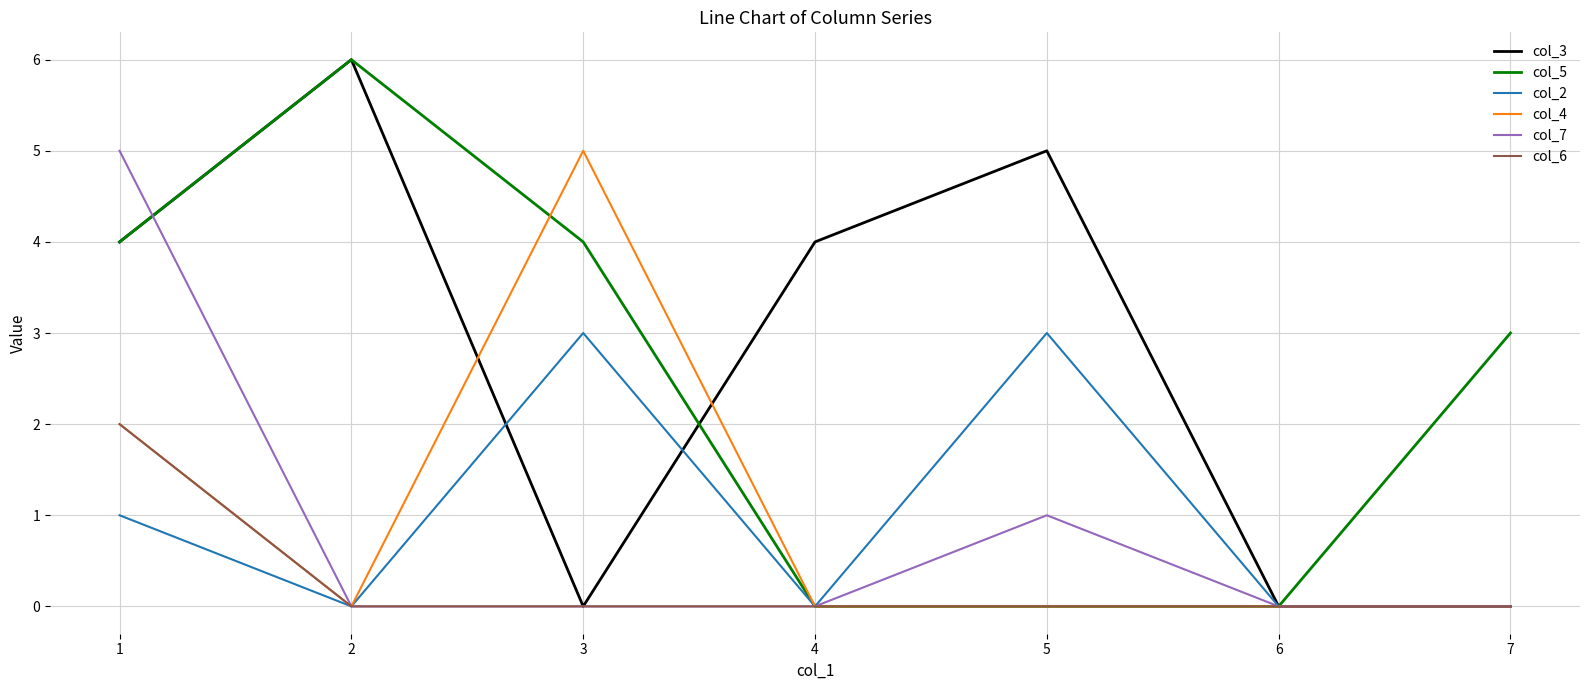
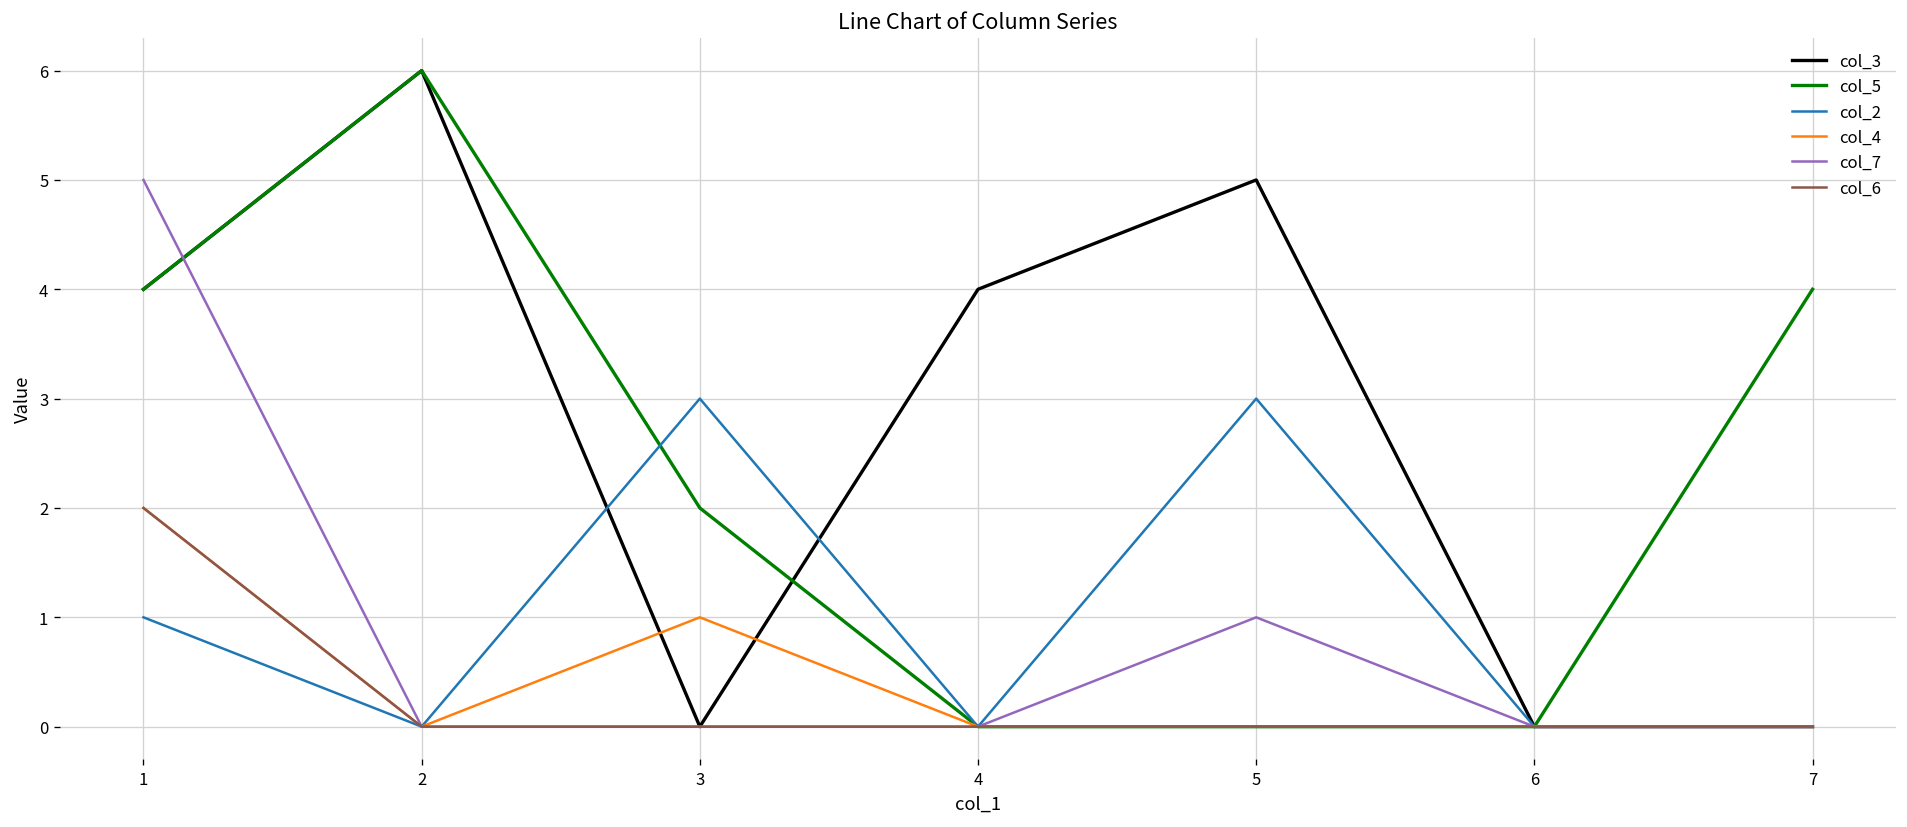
col_5, 3: 4 -> 2
col_4, 3: 5 -> 1
col_5, 7: 3 -> 4
